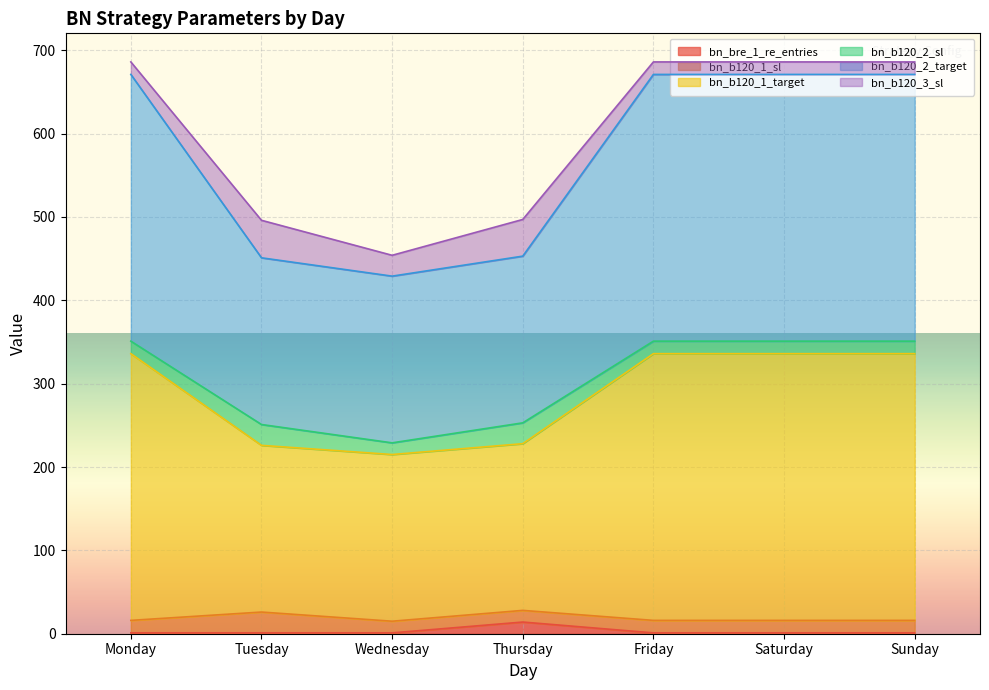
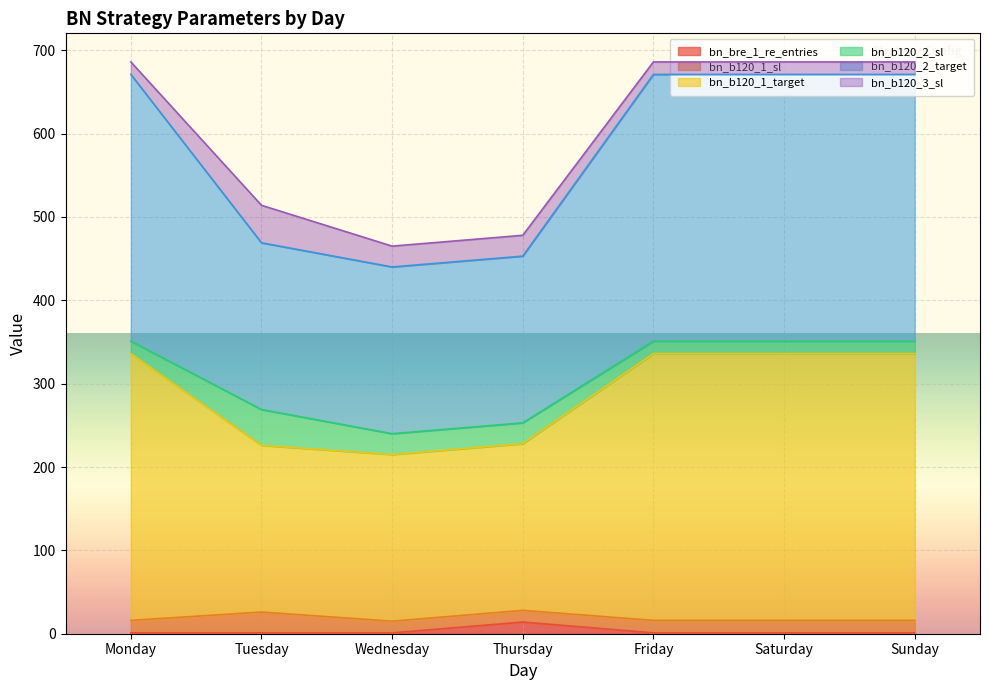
bn_b120_2_sl, Tuesday: 30 -> 40
bn_b120_2_sl, Wednesday: 10 -> 30
bn_b120_3_sl, Thursday: 40 -> 30
